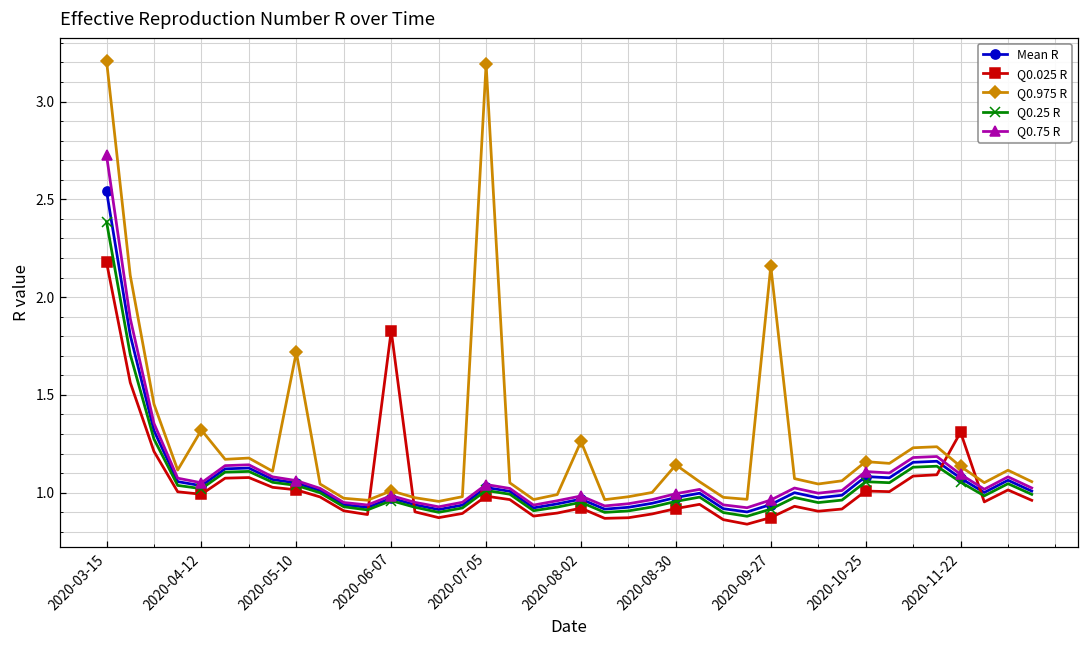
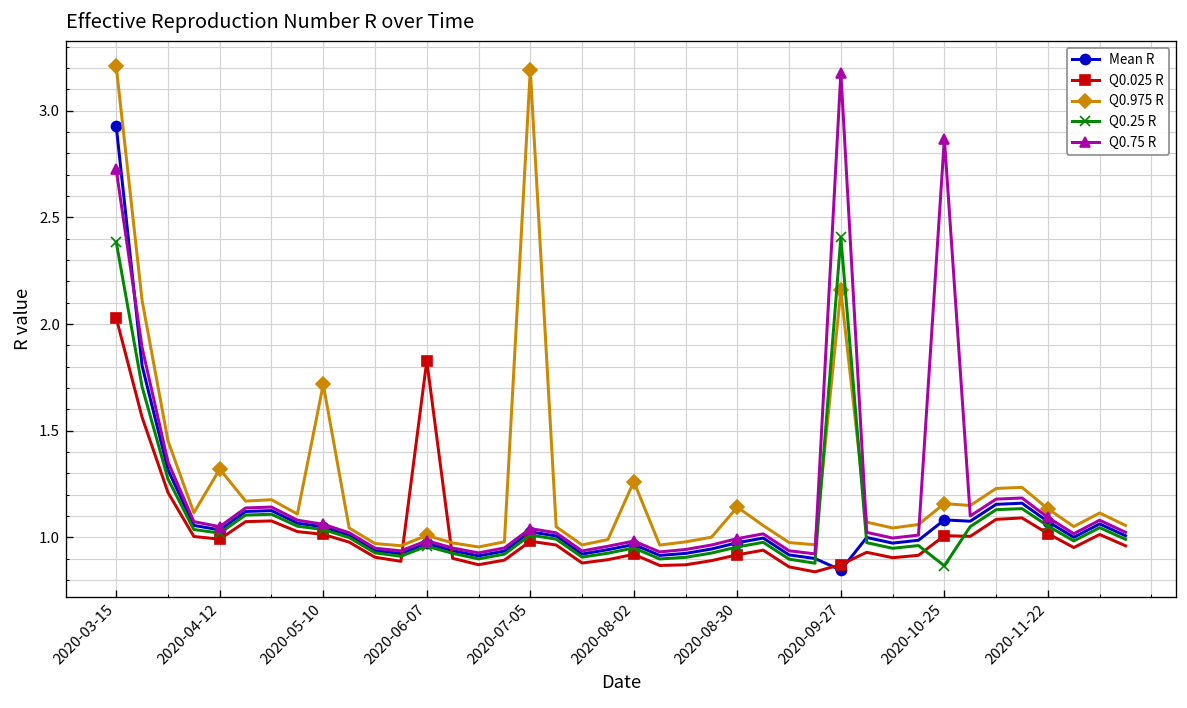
Mean R, 2020-03-15: 2.54 -> 2.93
Q0.025 R, 2020-03-15: 2.18 -> 2.03
Mean R, 2020-09-27: 0.94 -> 0.85
Q0.25 R, 2020-09-27: 0.92 -> 2.41
Q0.75 R, 2020-09-27: 0.96 -> 3.18
Q0.25 R, 2020-10-25: 1.06 -> 0.87
Q0.75 R, 2020-10-25: 1.11 -> 2.87
Q0.025 R, 2020-11-22: 1.31 -> 1.02
